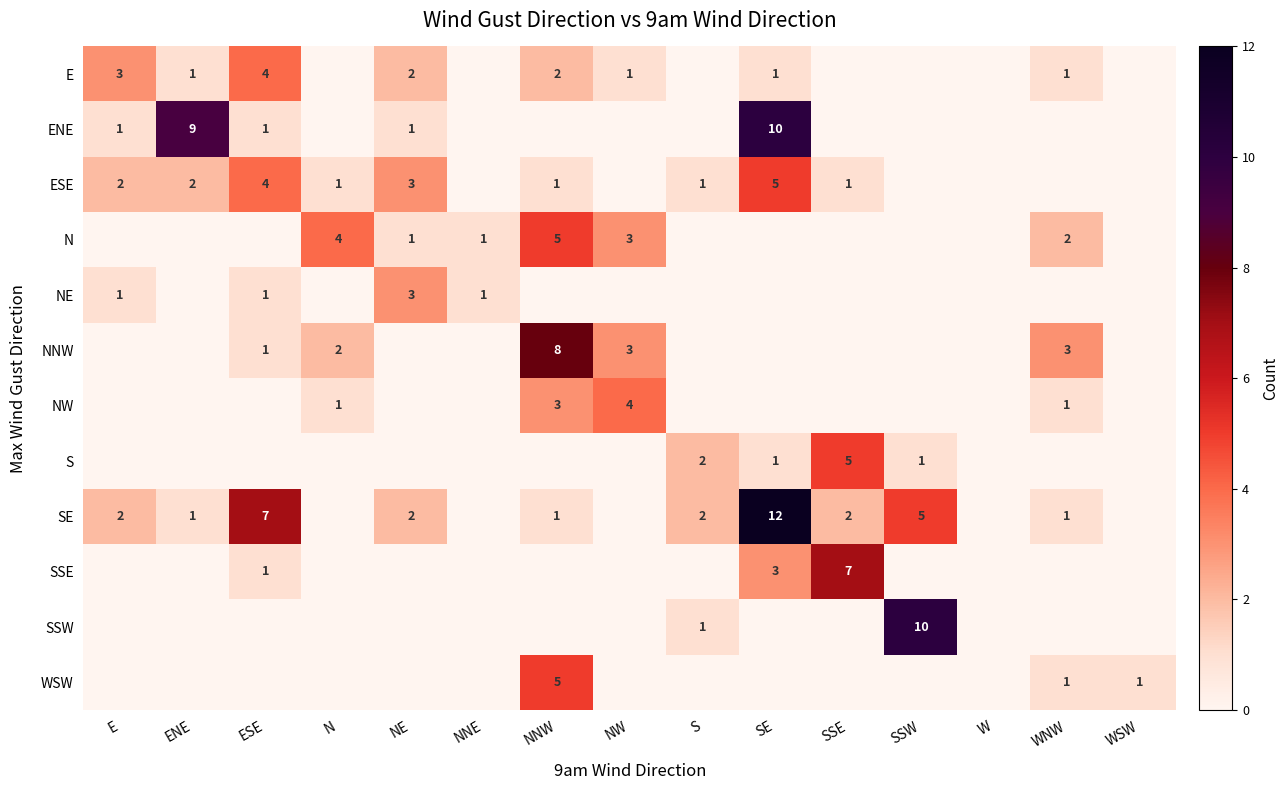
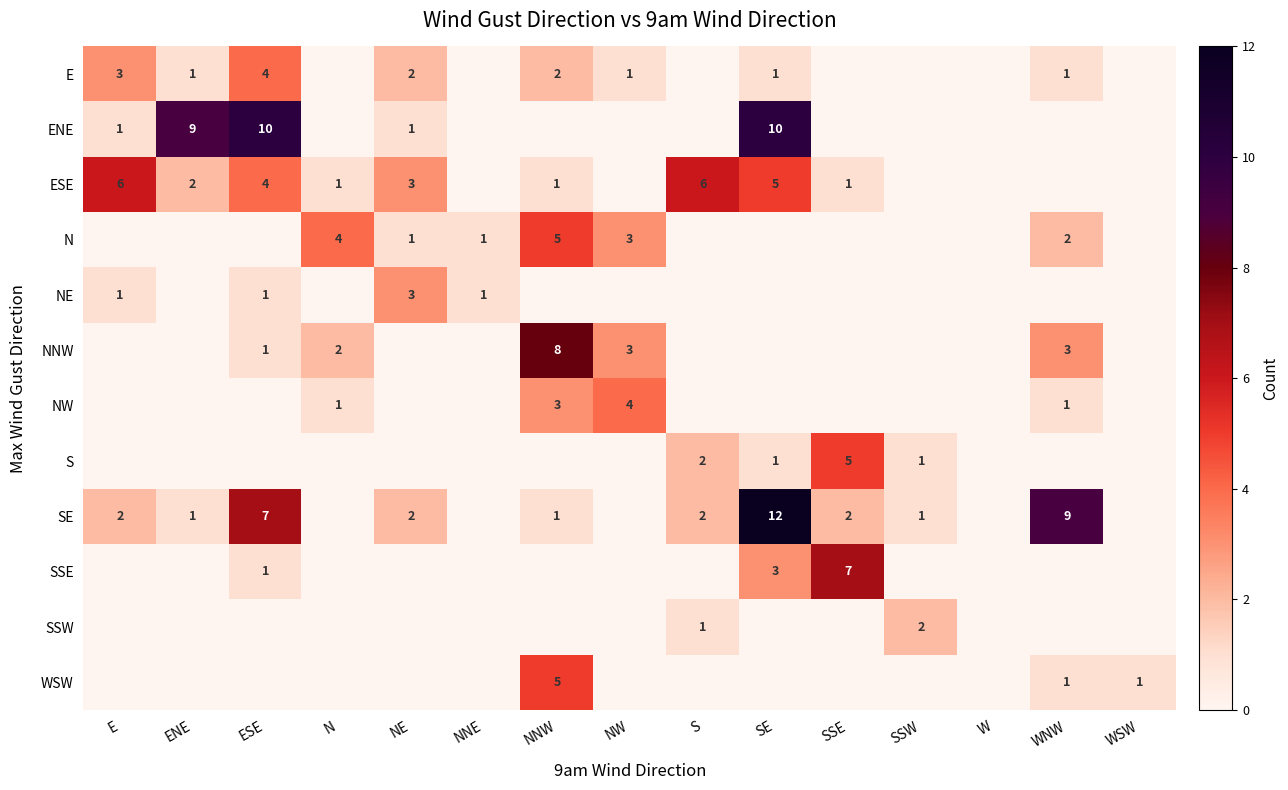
ENE, ESE: 1 -> 10
ESE, E: 2 -> 6
ESE, S: 1 -> 6
SE, SSW: 5 -> 1
SE, WNW: 1 -> 9
SSW, SSW: 10 -> 2
